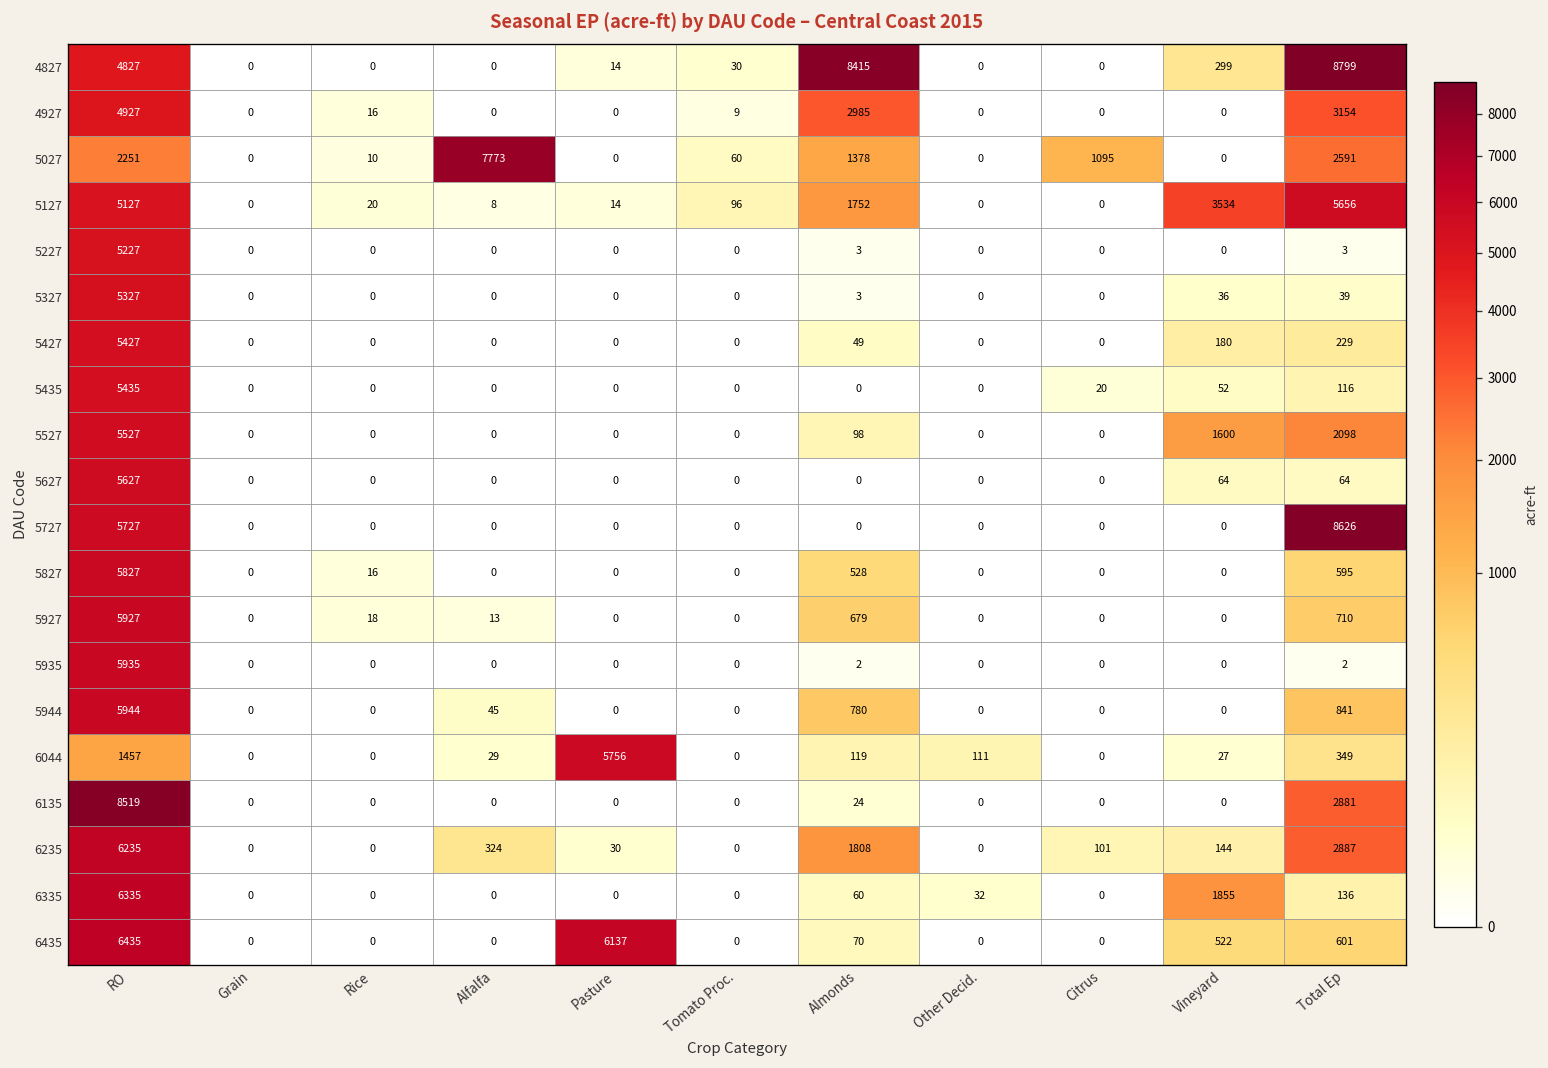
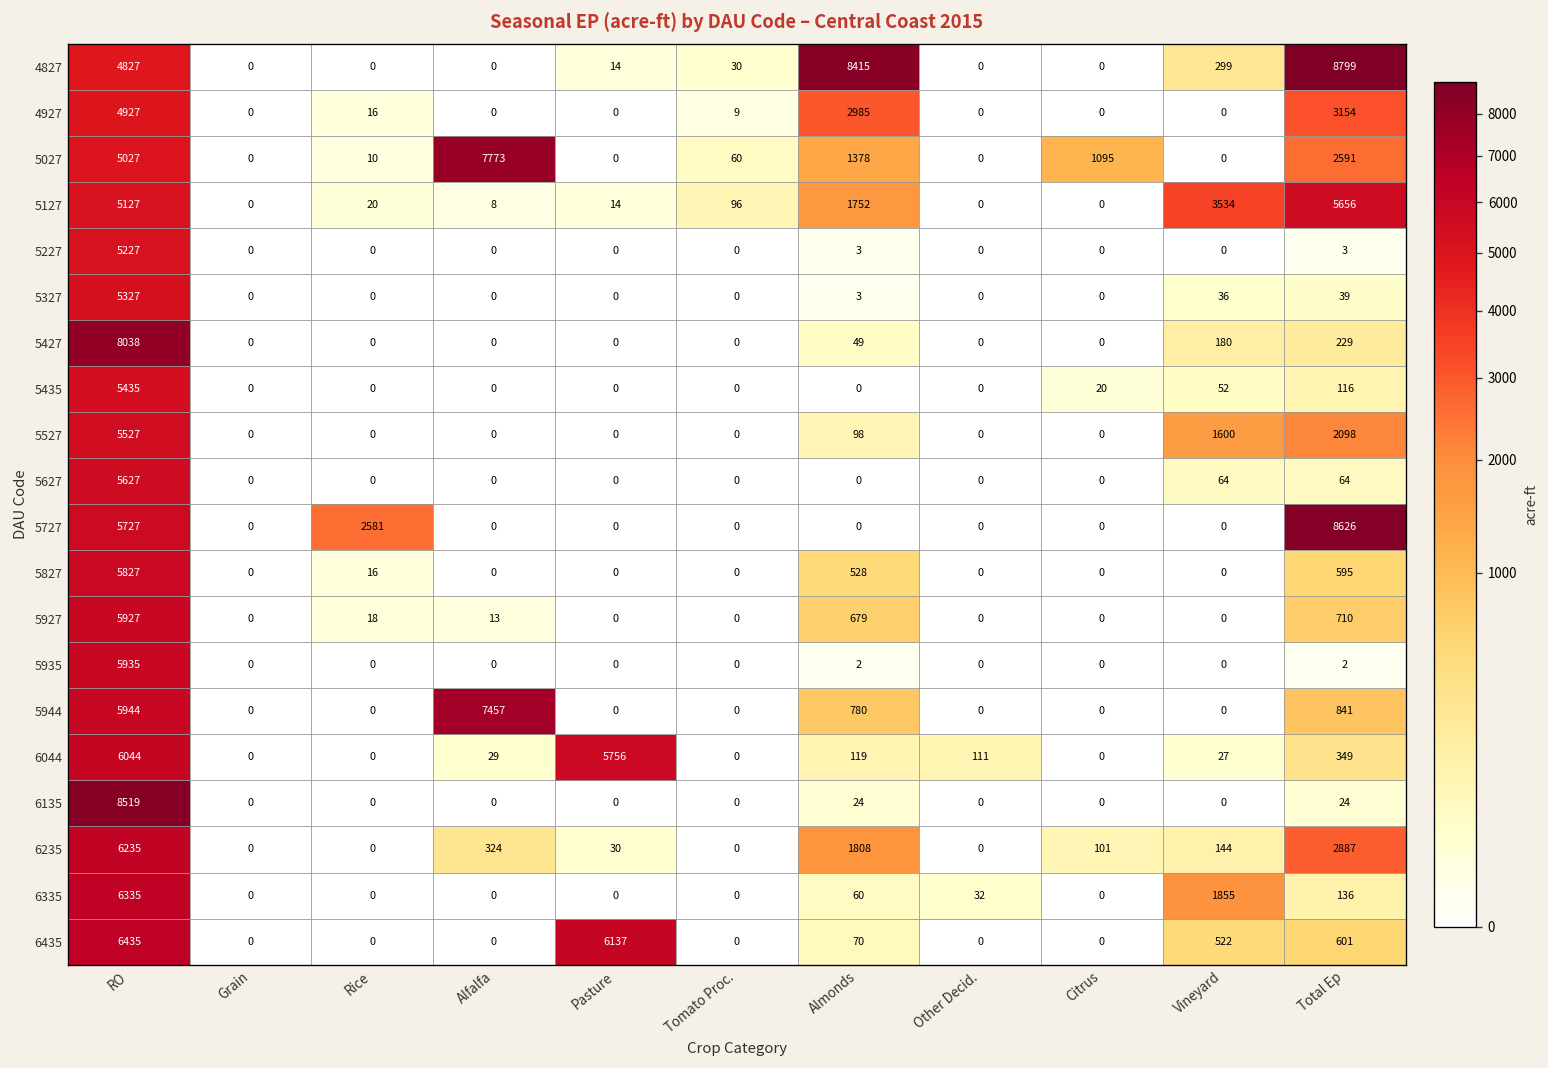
5027, RO: 2251 -> 5027
5427, RO: 5427 -> 8038
5727, Rice: 0 -> 2581
5944, Alfalfa: 45 -> 7457
6044, RO: 1457 -> 6044
6135, Total Ep: 2881 -> 24
